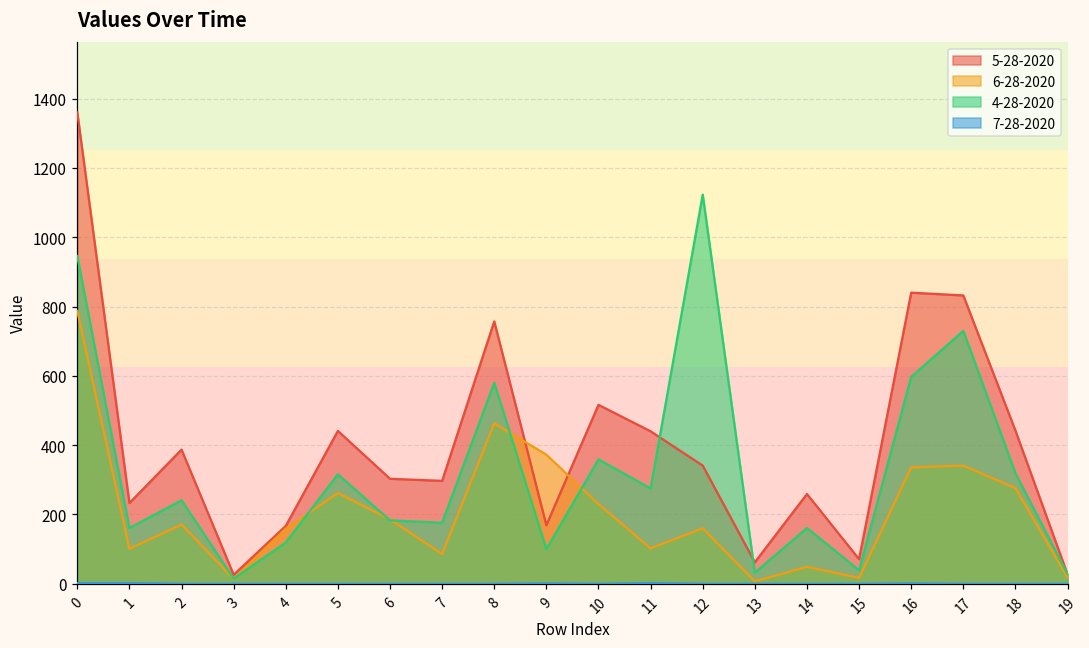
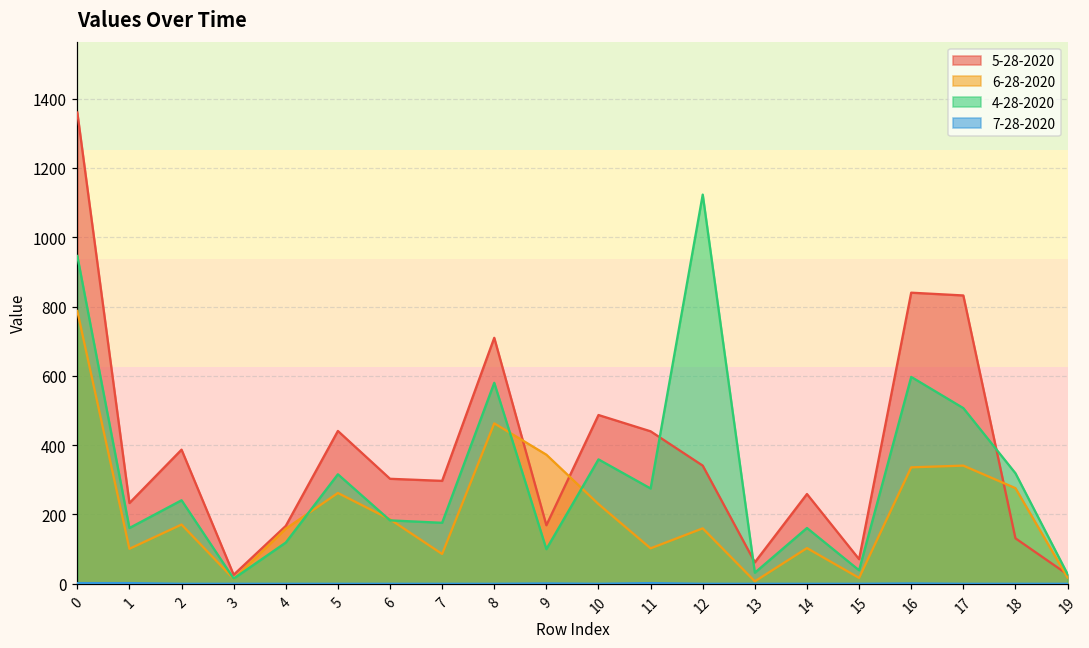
5-28-2020, 8: 760 -> 710
5-28-2020, 10: 520 -> 490
6-28-2020, 14: 50 -> 100
4-28-2020, 17: 730 -> 510
5-28-2020, 18: 440 -> 130
